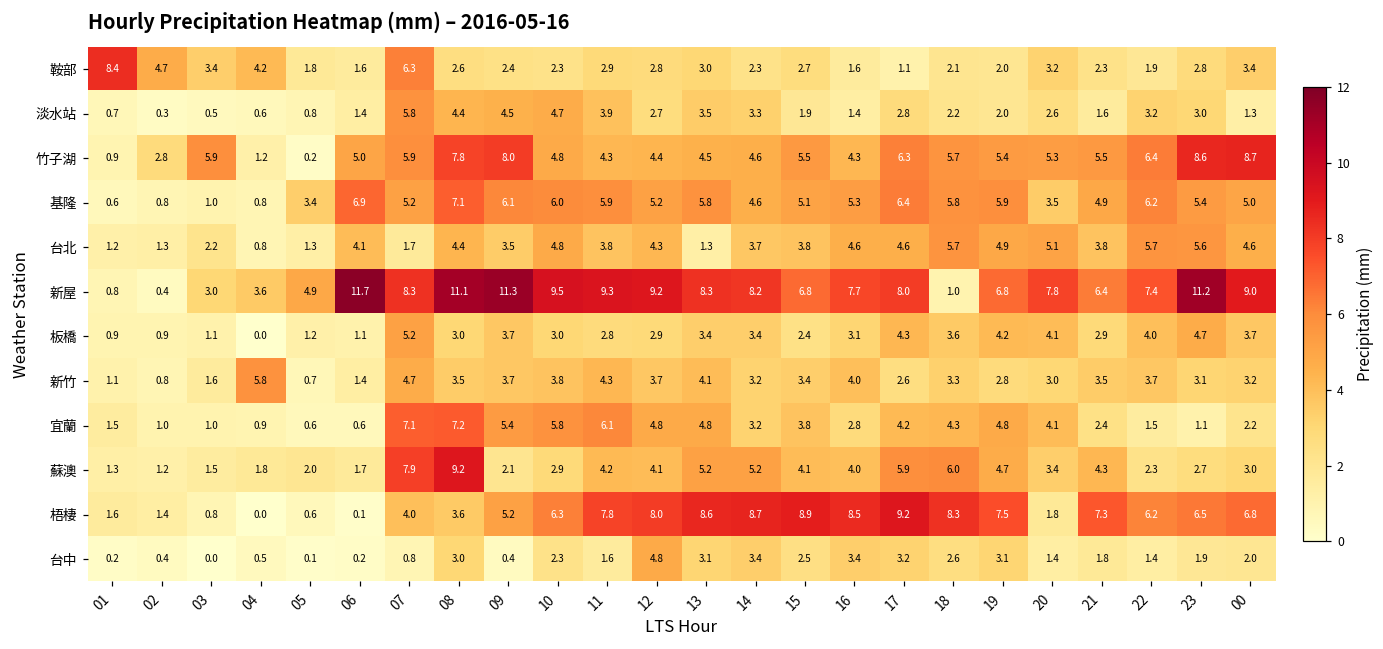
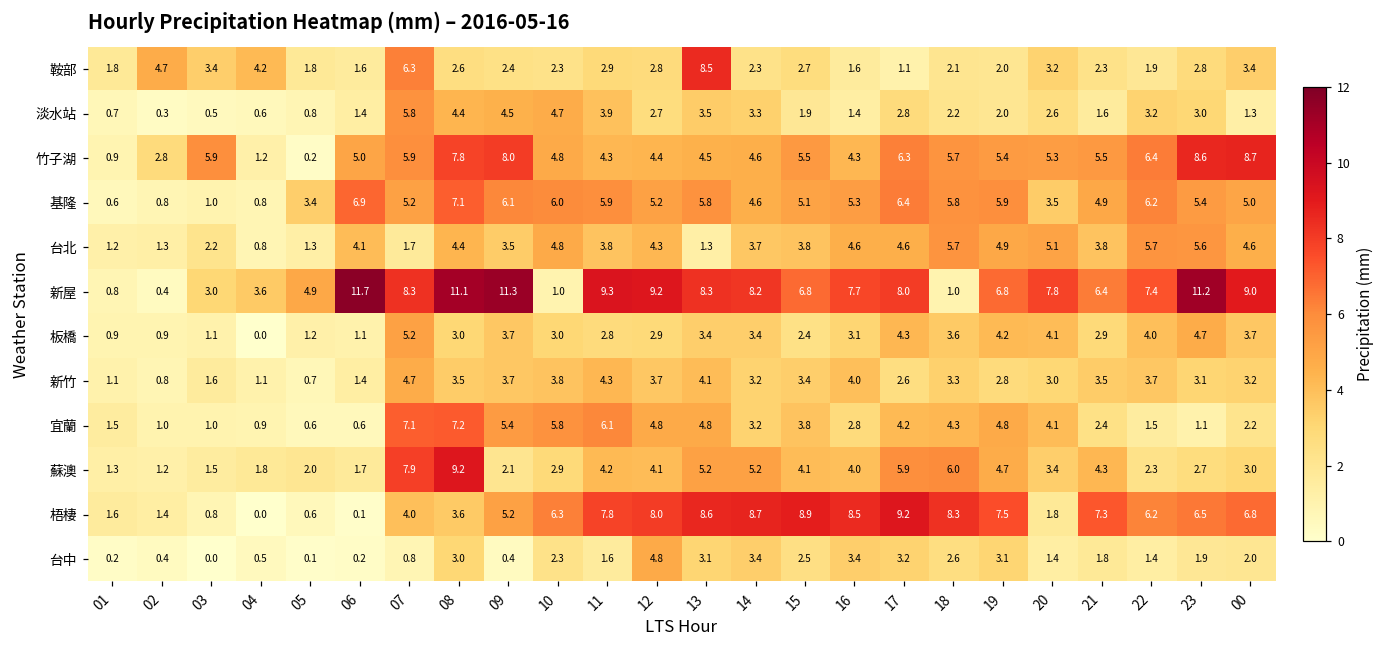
鞍部, 01: 8.4 -> 1.8
鞍部, 13: 3.0 -> 8.5
新屋, 10: 9.5 -> 1.0
新竹, 04: 5.8 -> 1.1
